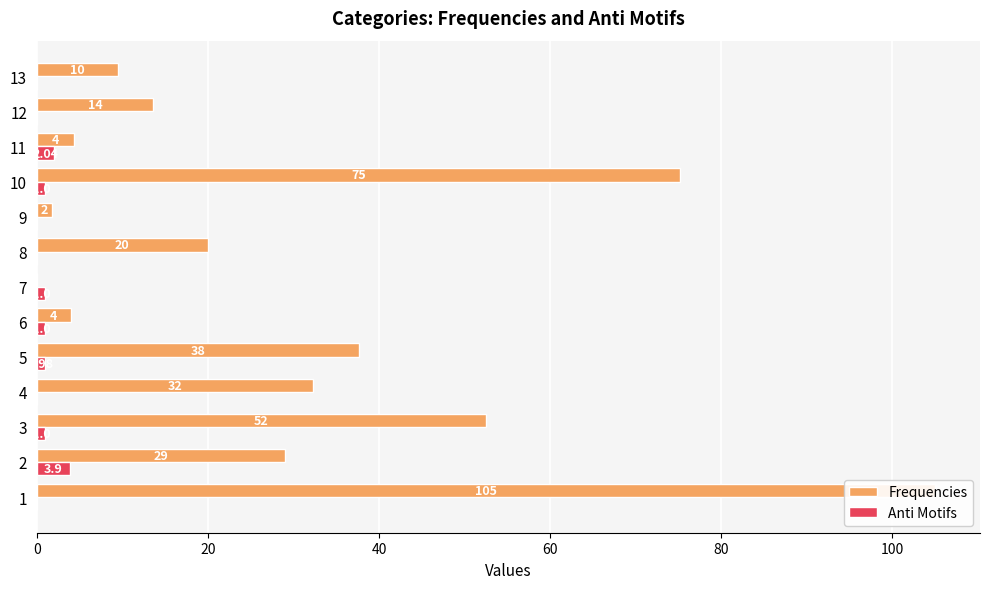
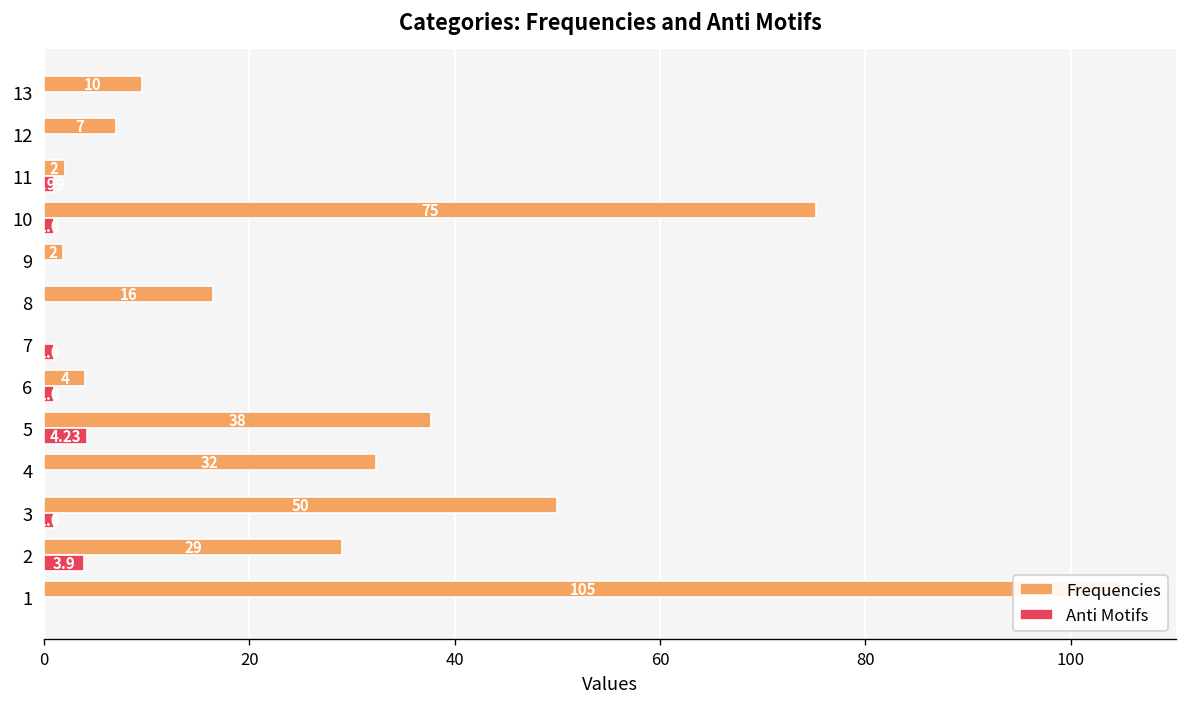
Frequencies, 12: 14 -> 7
Frequencies, 11: 4 -> 2
Anti Motifs, 11: 2 -> 1
Frequencies, 8: 20 -> 16
Anti Motifs, 5: 1 -> 4
Frequencies, 3: 52 -> 50
